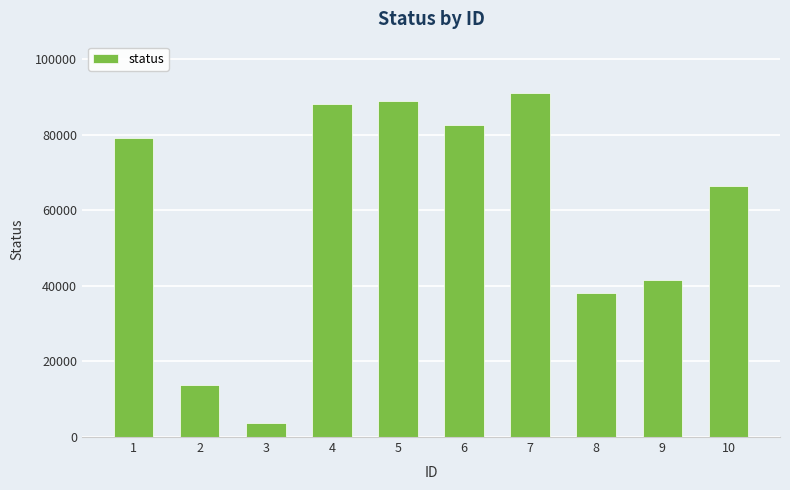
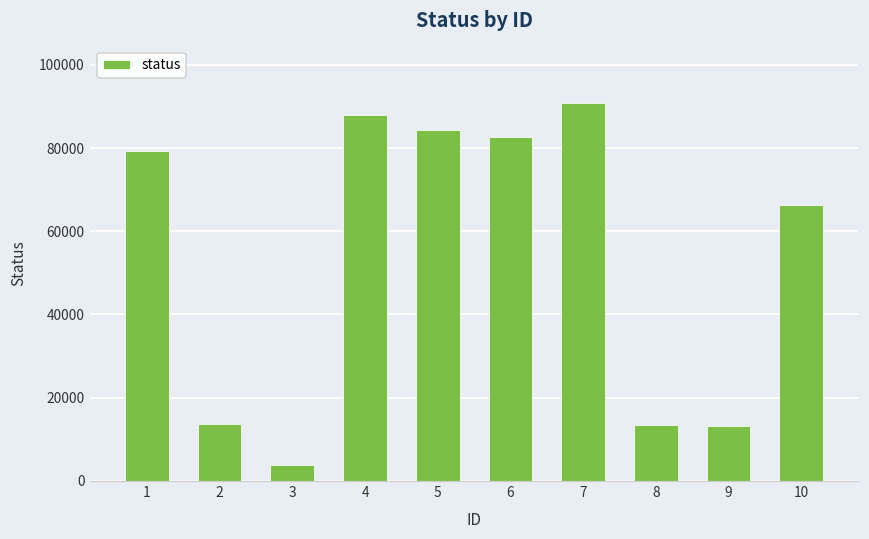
5: 89000 -> 84000
8: 38000 -> 14000
9: 42000 -> 13000
